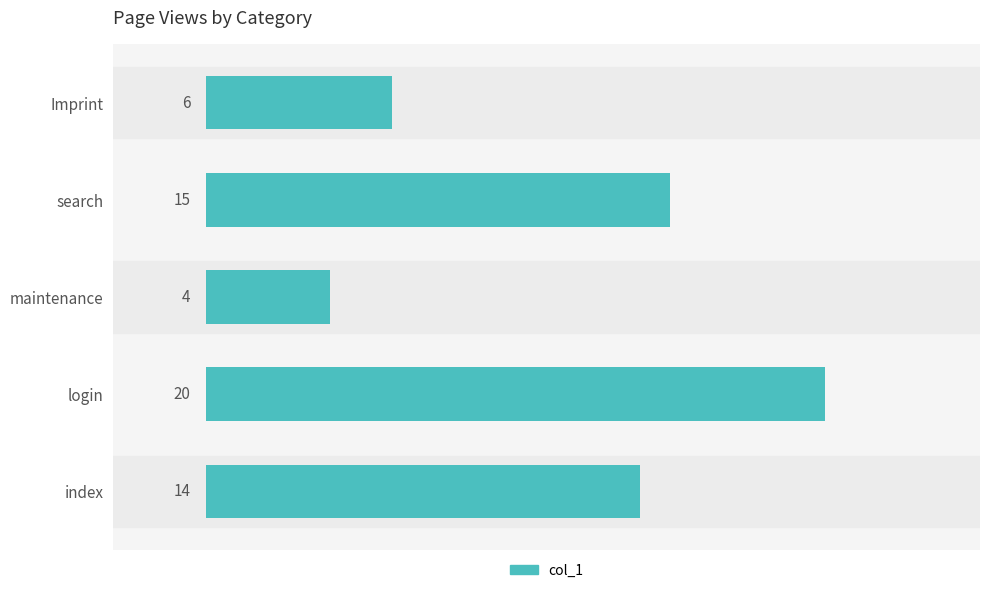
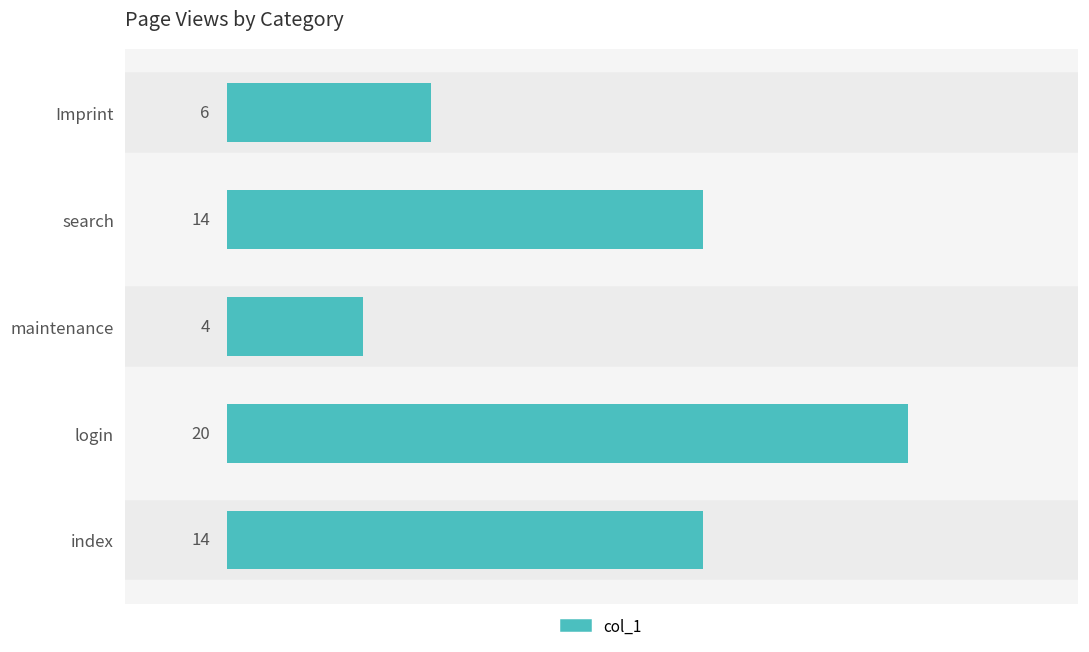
search: 15 -> 14
